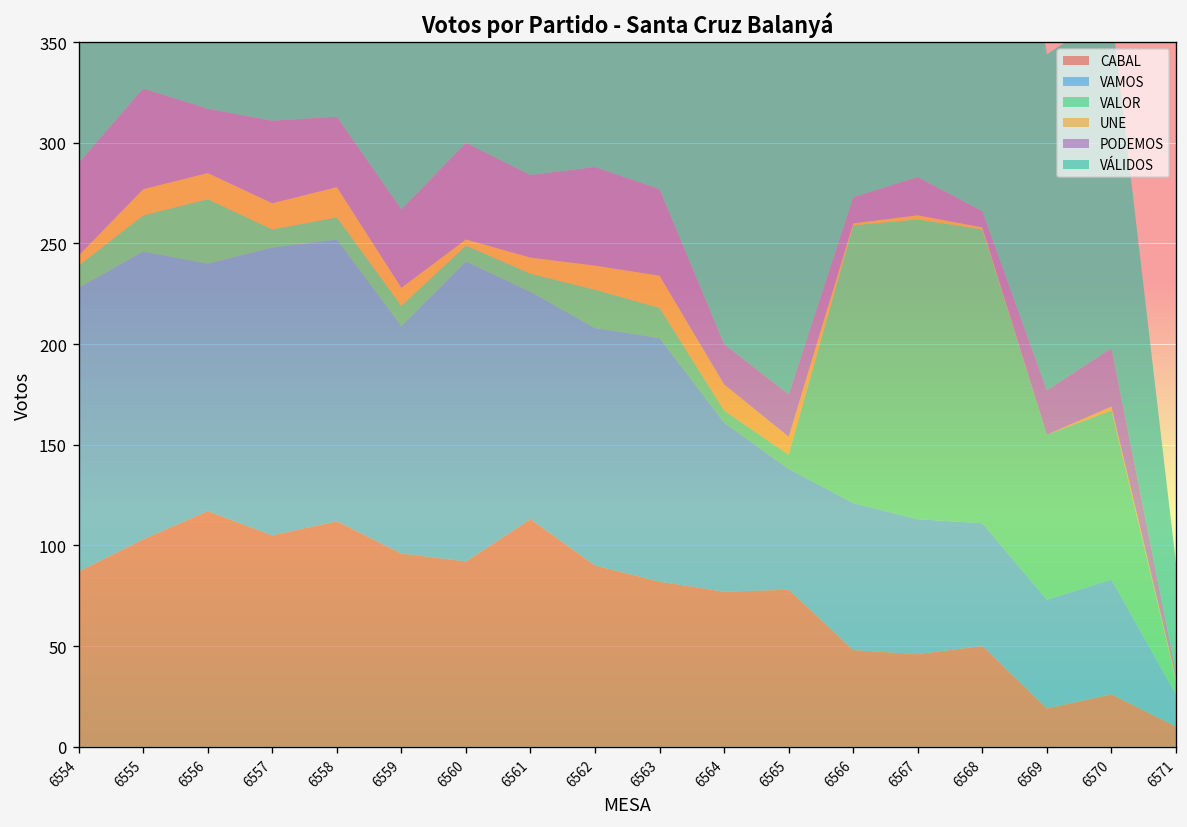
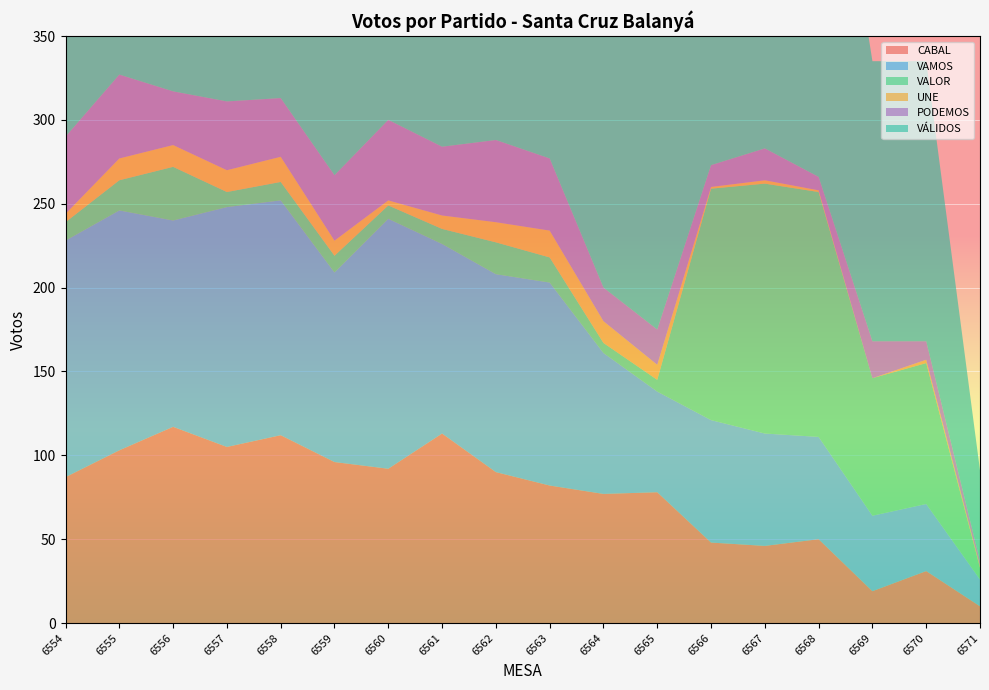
VAMOS, 6569: 54 -> 45
CABAL, 6570: 26 -> 31
VAMOS, 6570: 57 -> 40
PODEMOS, 6570: 29 -> 11
